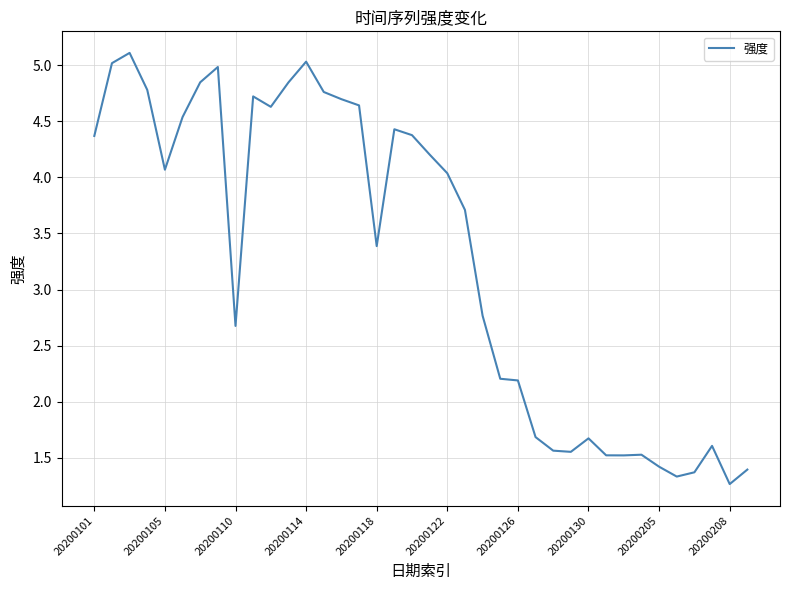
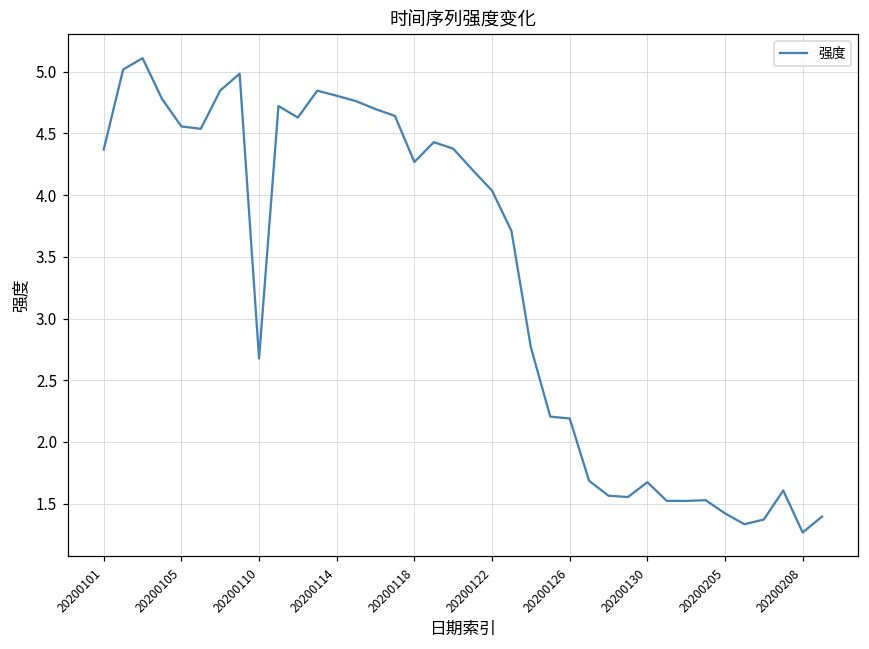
20200105: 4.07 -> 4.56
20200114: 5.03 -> 4.80
20200118: 3.39 -> 4.27
